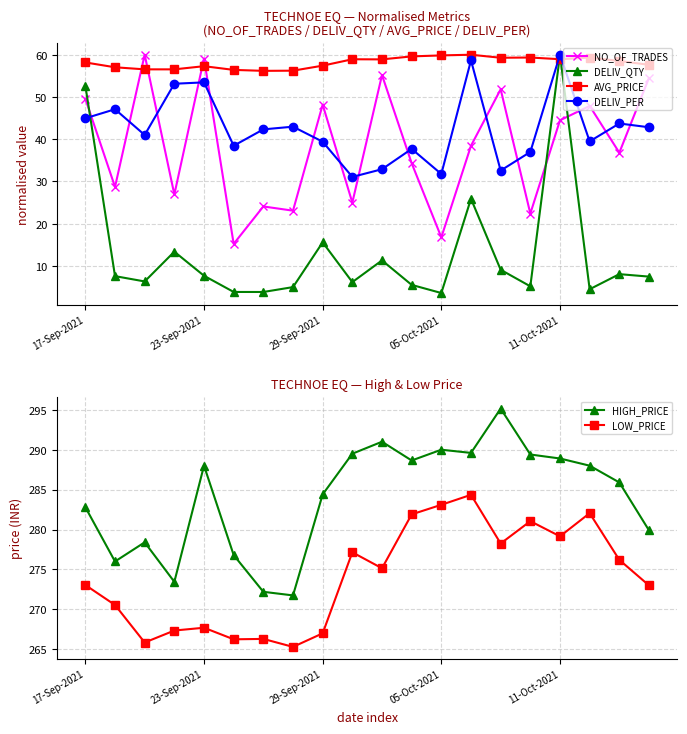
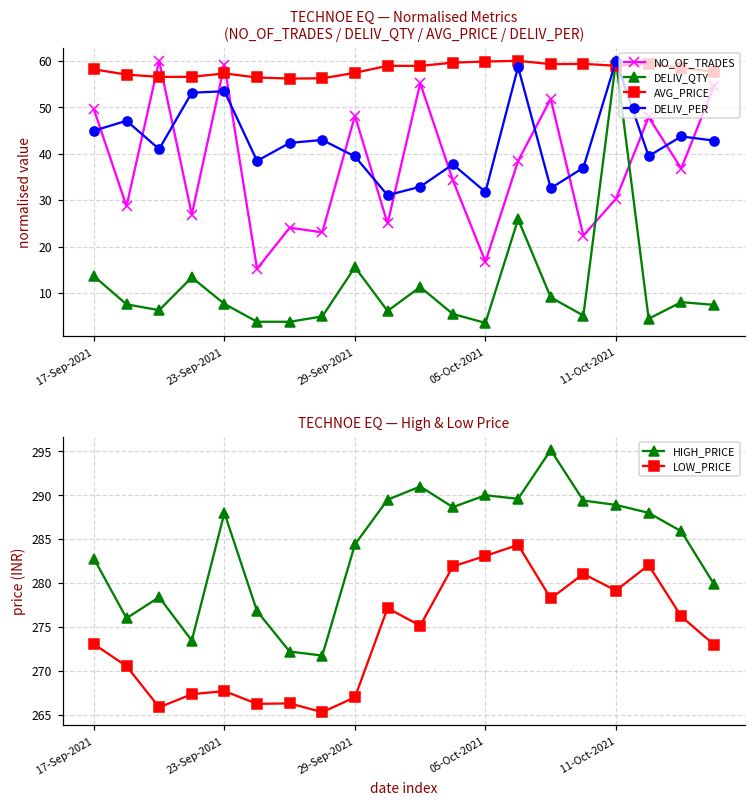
TECHNOE EQ — Normalised Metrics (NO_OF_TRADES / DELIV_QTY / AVG_PRICE / DELIV_PER), DELIV_QTY, 17-Sep-2021: 53 -> 14
TECHNOE EQ — Normalised Metrics (NO_OF_TRADES / DELIV_QTY / AVG_PRICE / DELIV_PER), NO_OF_TRADES, 11-Oct-2021: 44 -> 30
